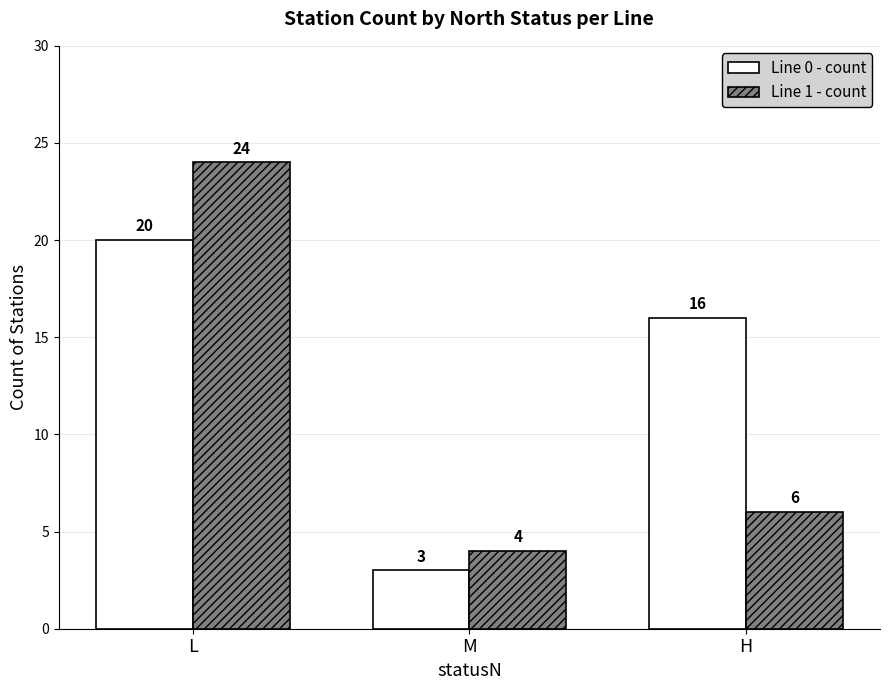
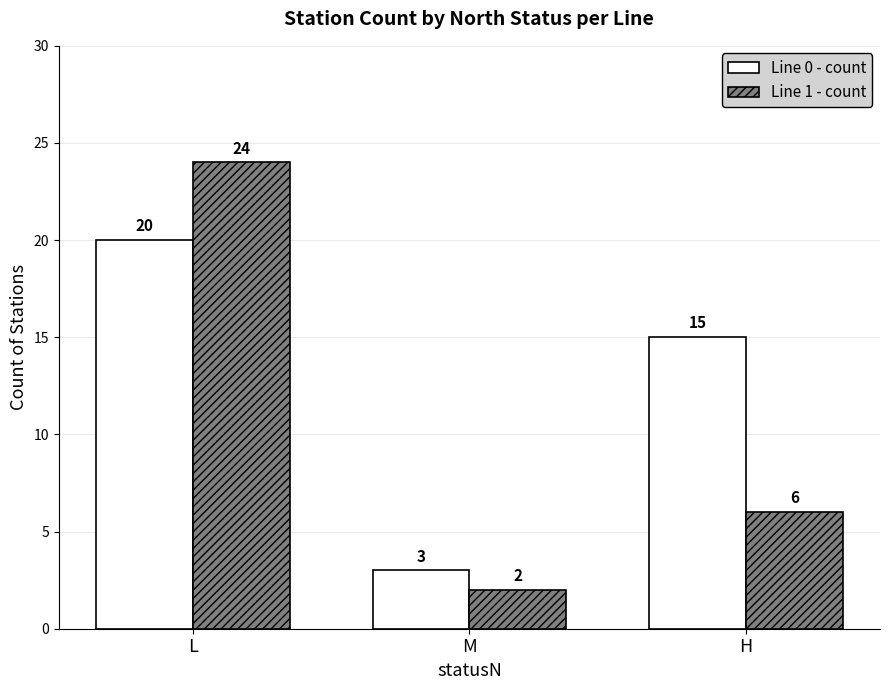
Line 1 - count, M: 4 -> 2
Line 0 - count, H: 16 -> 15
